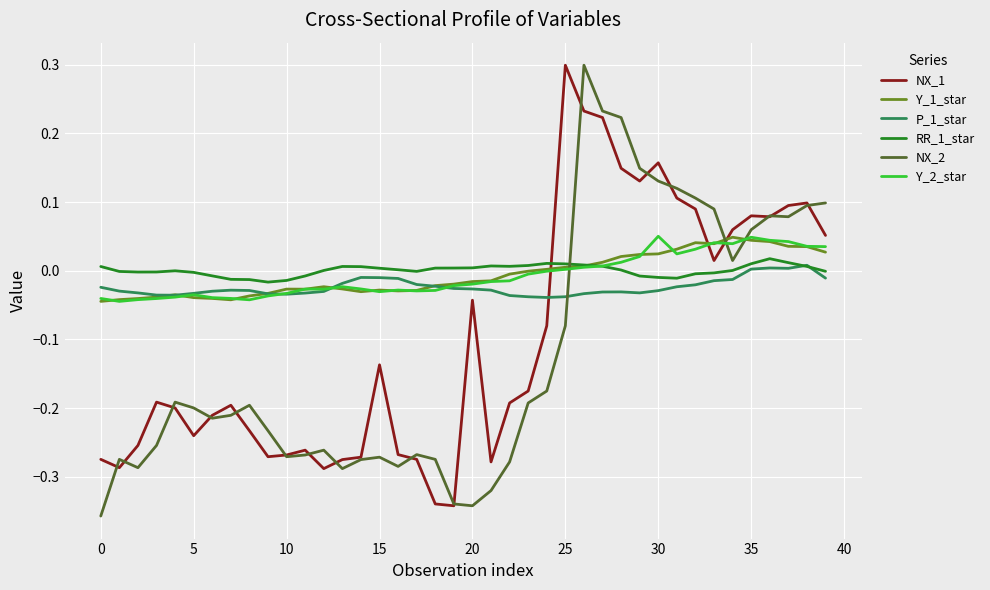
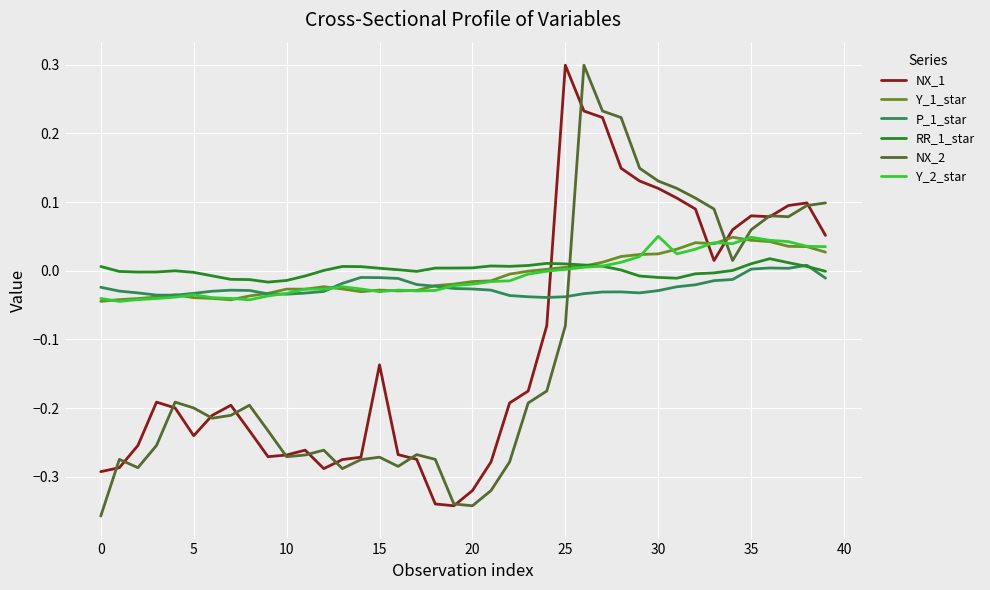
NX_1, 0: -0.27 -> -0.29
NX_1, 20: -0.04 -> -0.32
NX_1, 30: 0.16 -> 0.12
